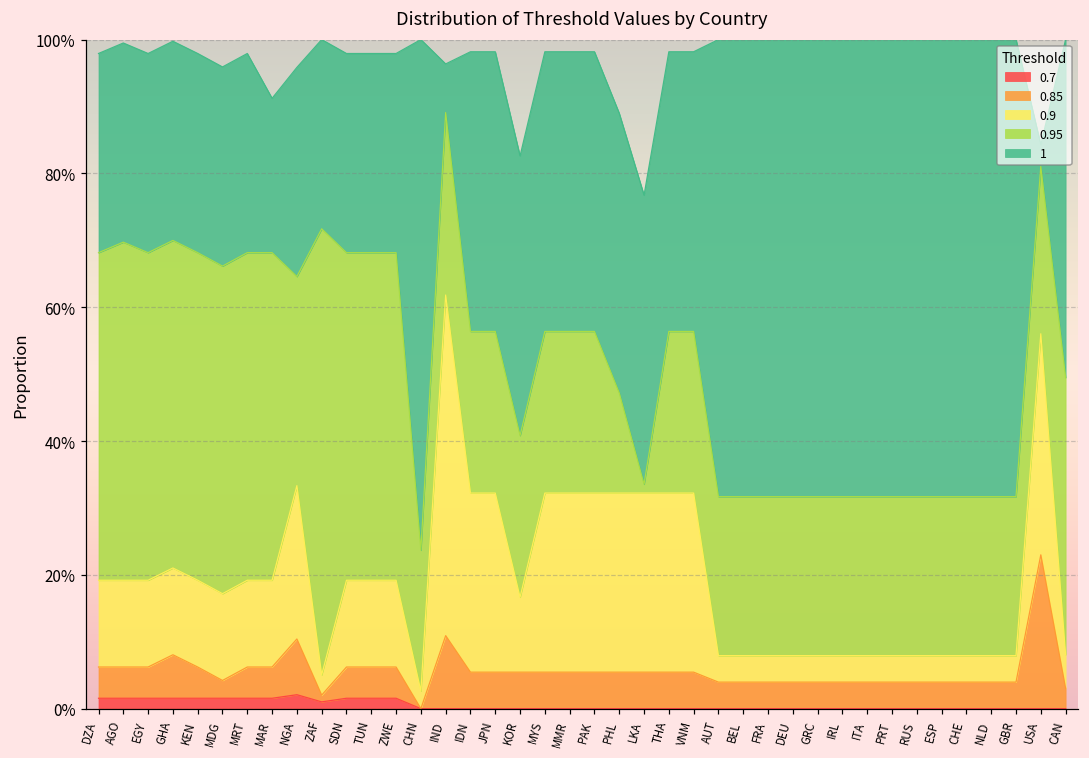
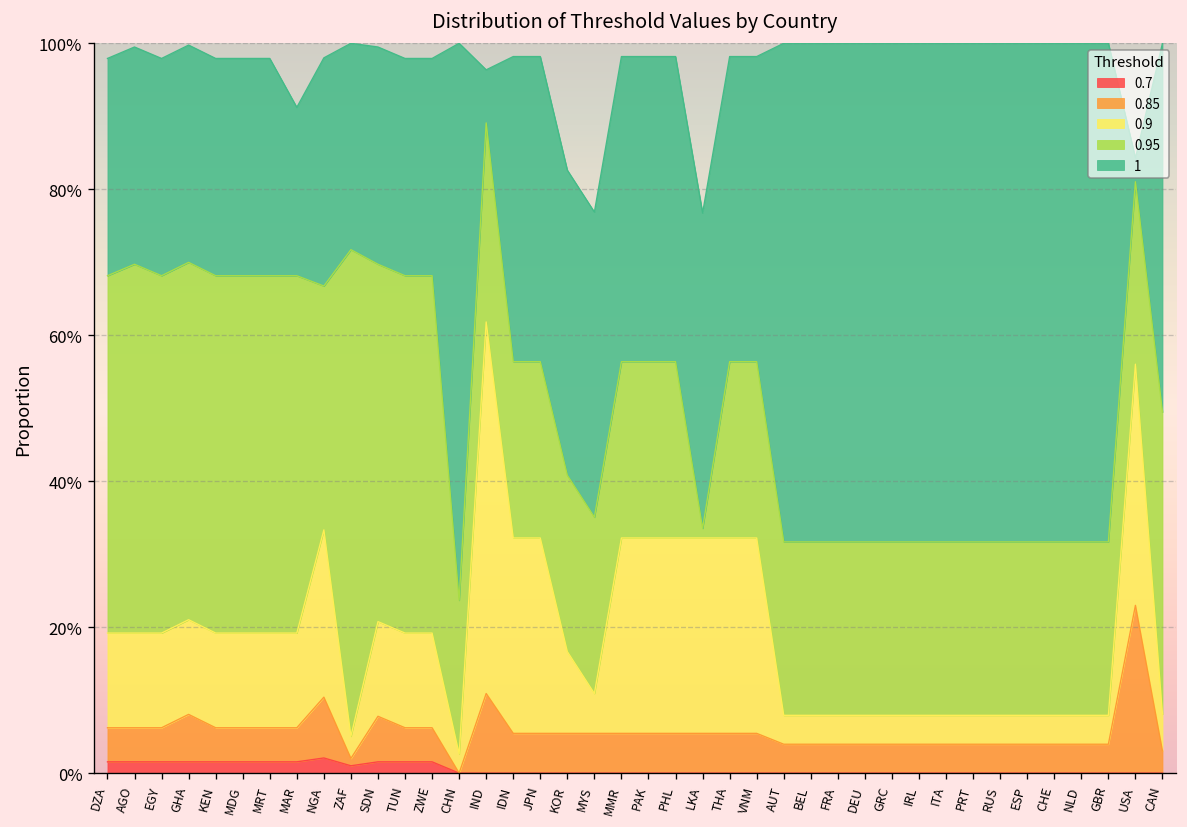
0.85, MDG: 3% -> 5%
0.95, NGA: 31% -> 33%
0.85, SDN: 5% -> 6%
0.9, MYS: 27% -> 5%
0.95, PHL: 15% -> 24%
